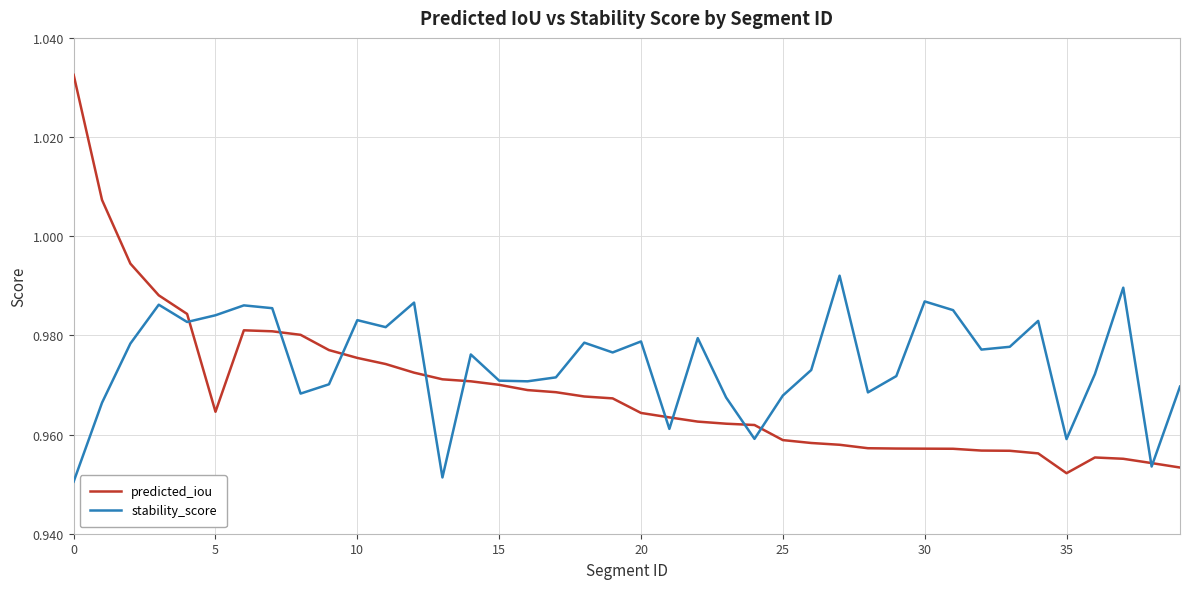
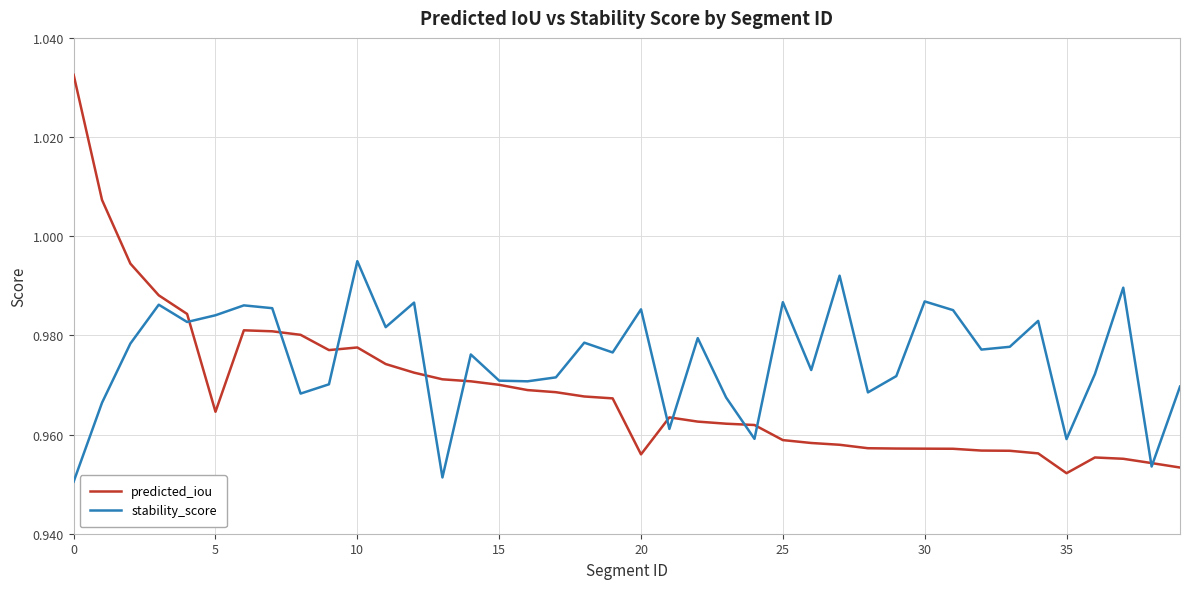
predicted_iou, 10: 0.975 -> 0.978
stability_score, 10: 0.983 -> 0.995
predicted_iou, 20: 0.964 -> 0.956
stability_score, 20: 0.979 -> 0.985
stability_score, 25: 0.968 -> 0.987
